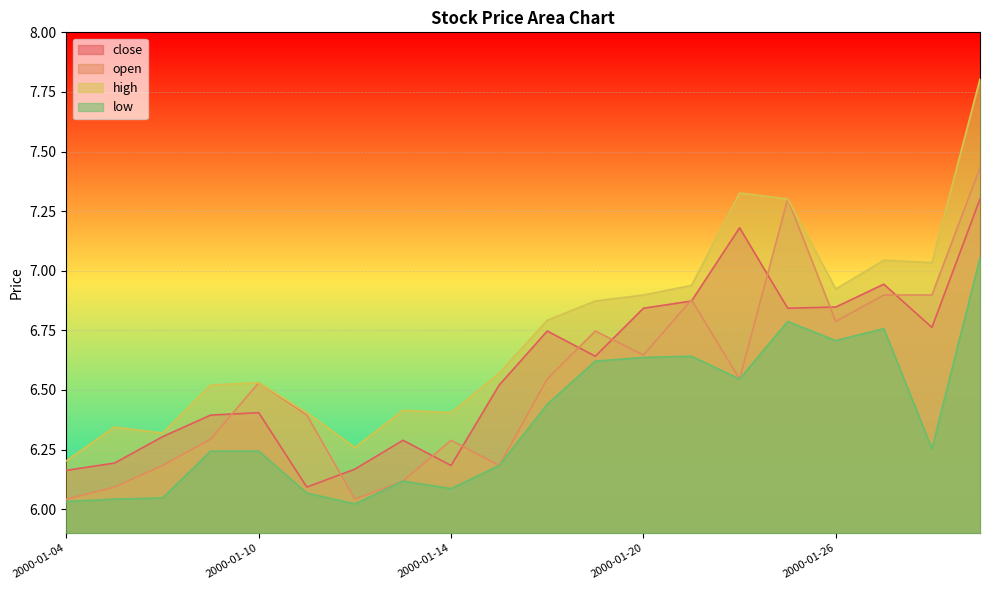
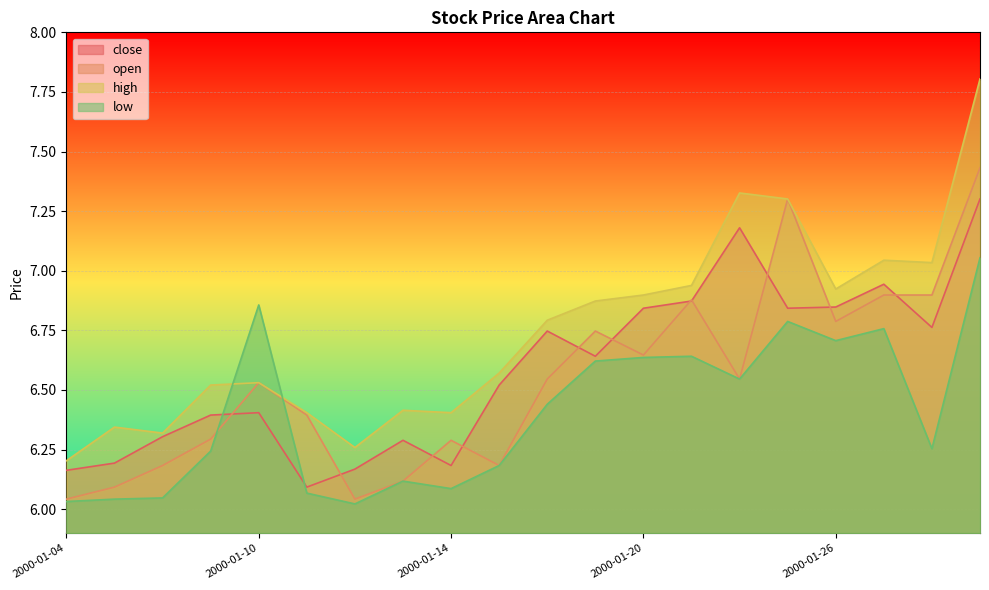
low, 2000-01-10: 6.24 -> 6.86
